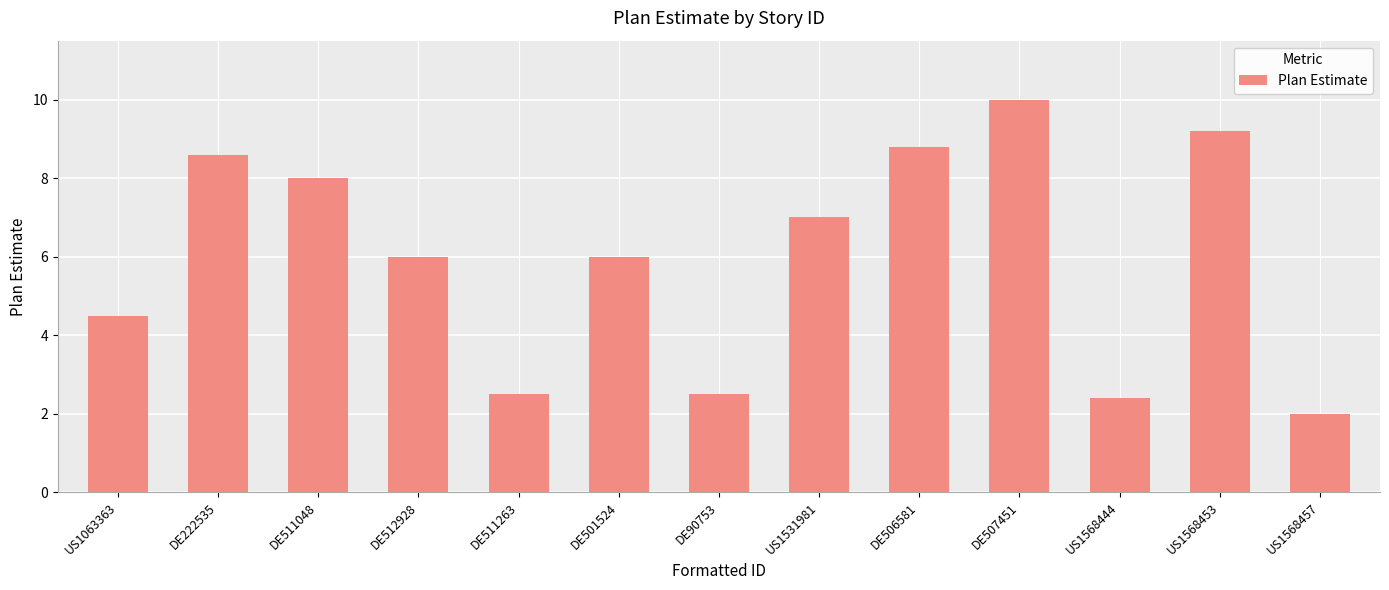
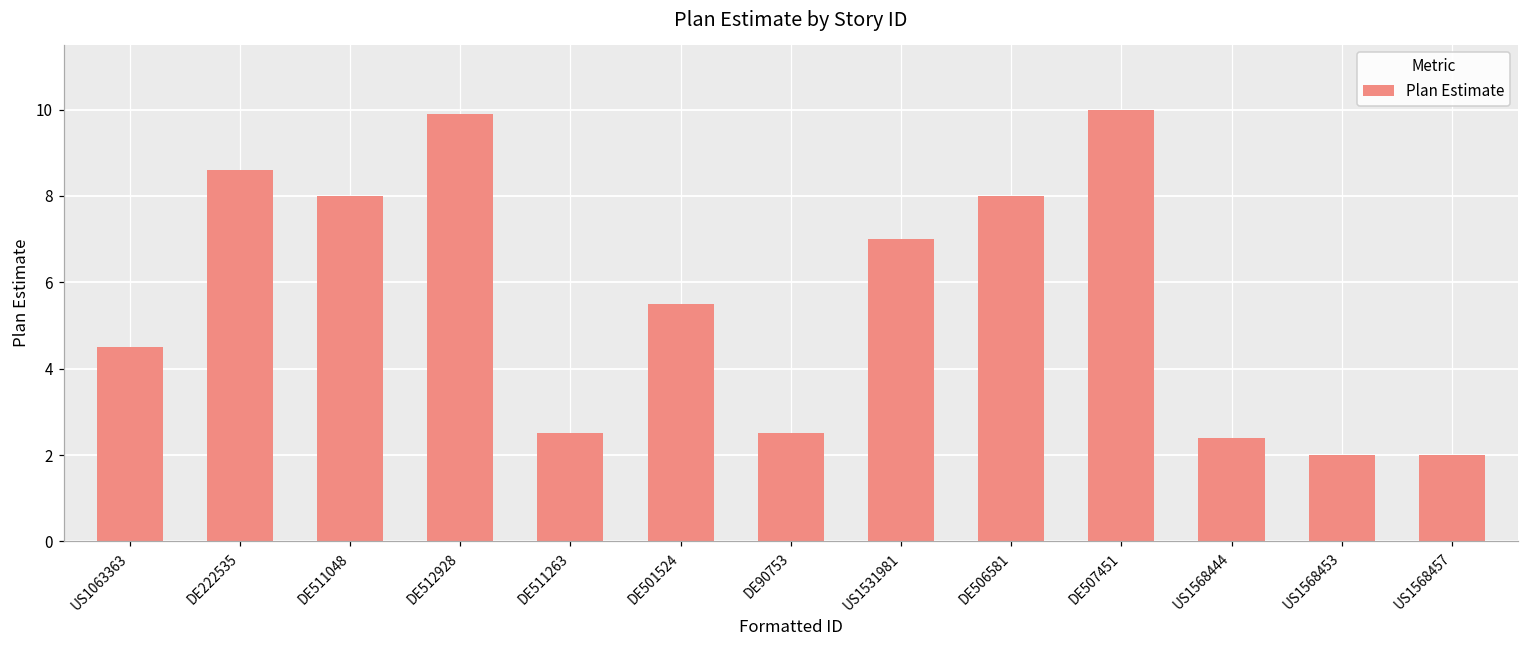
DE512928: 6.0 -> 9.9
DE501524: 6.0 -> 5.5
DE506581: 8.8 -> 8.0
US1568453: 9.2 -> 2.0
